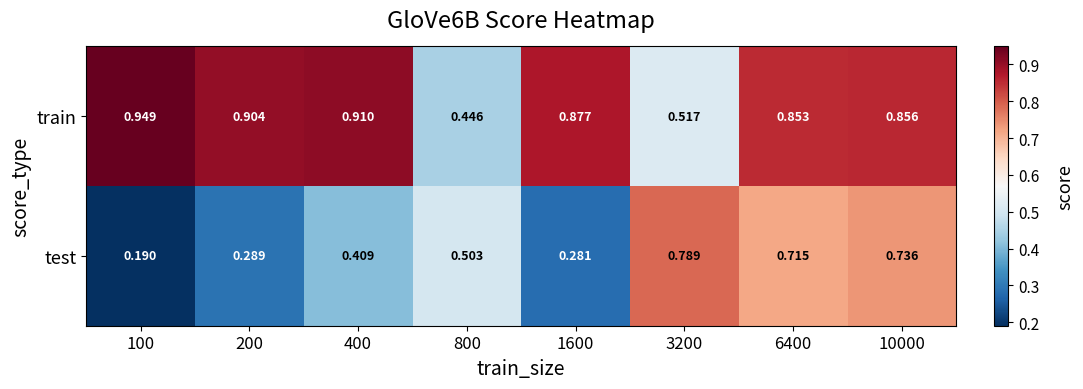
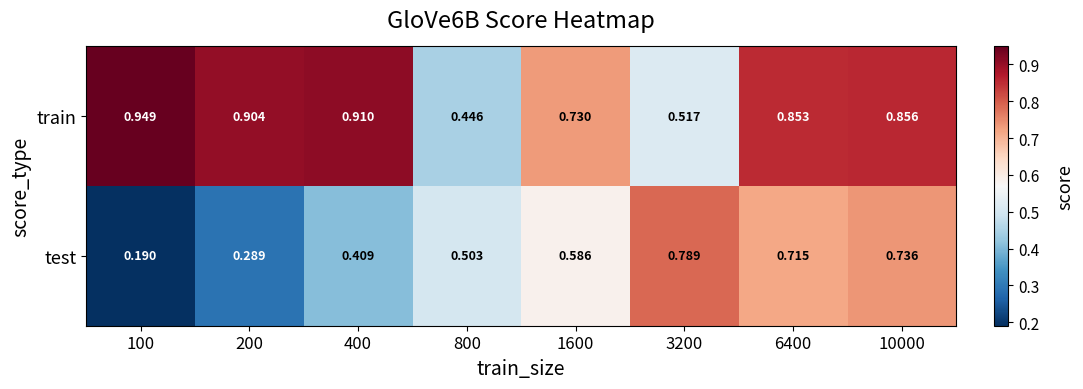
train, 1600: 0.877 -> 0.730
test, 1600: 0.281 -> 0.586
